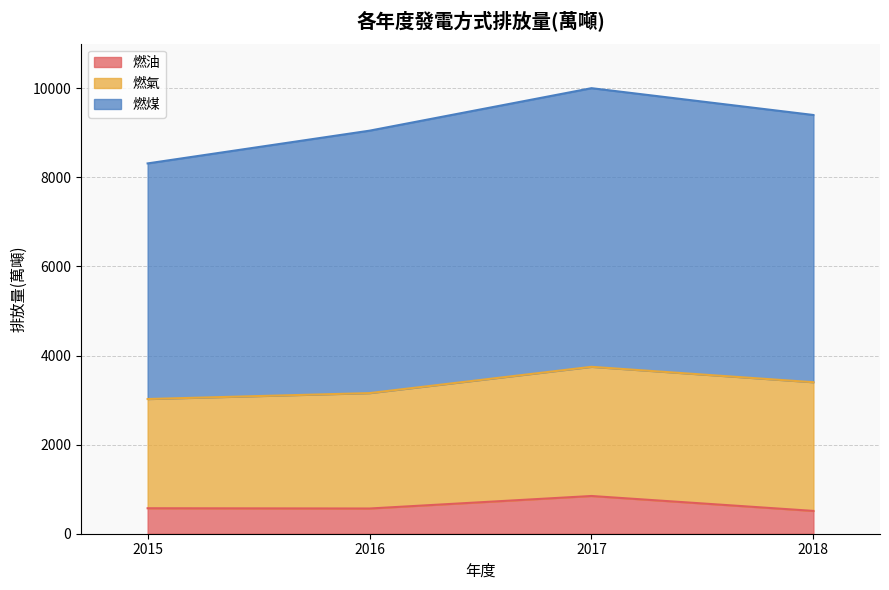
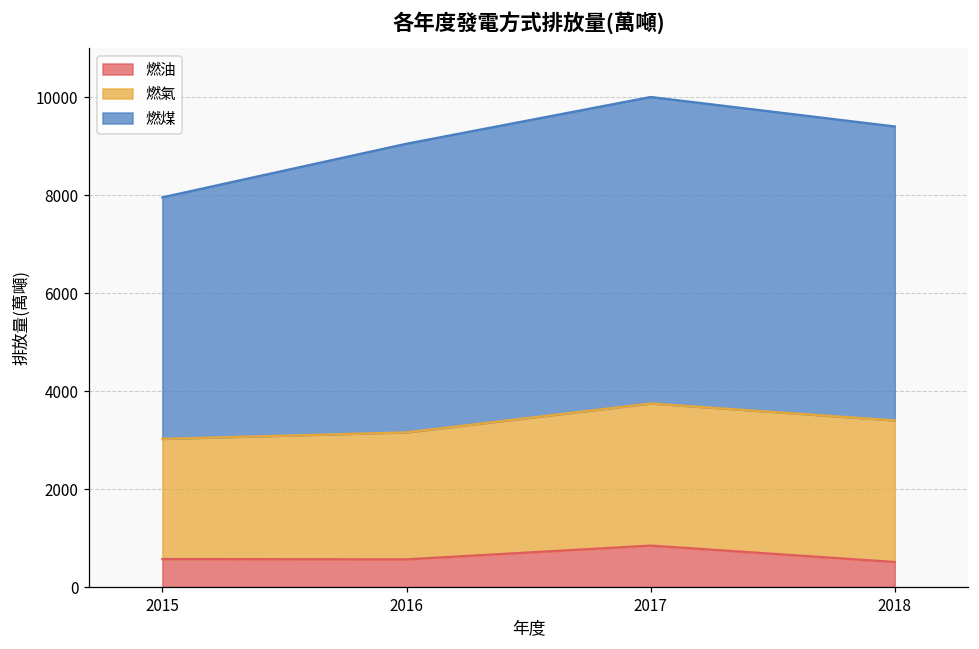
燃煤, 2015: 5300 -> 4900
